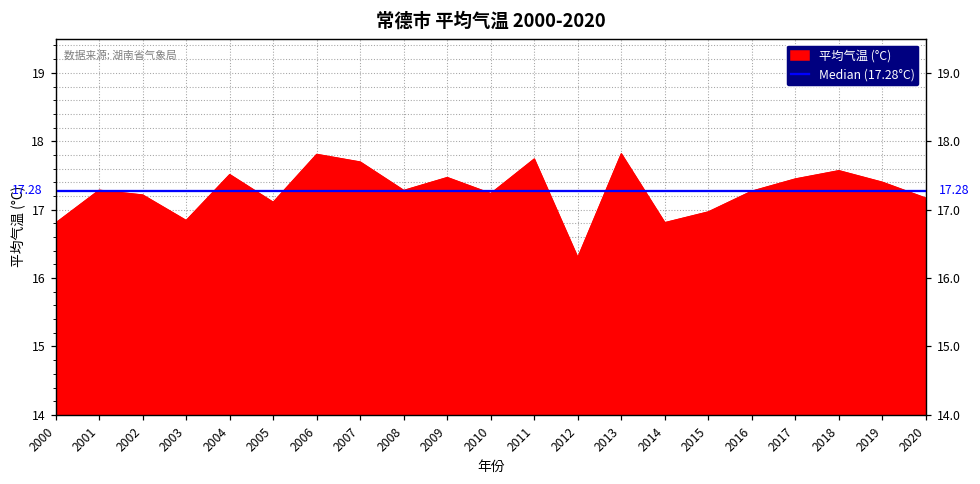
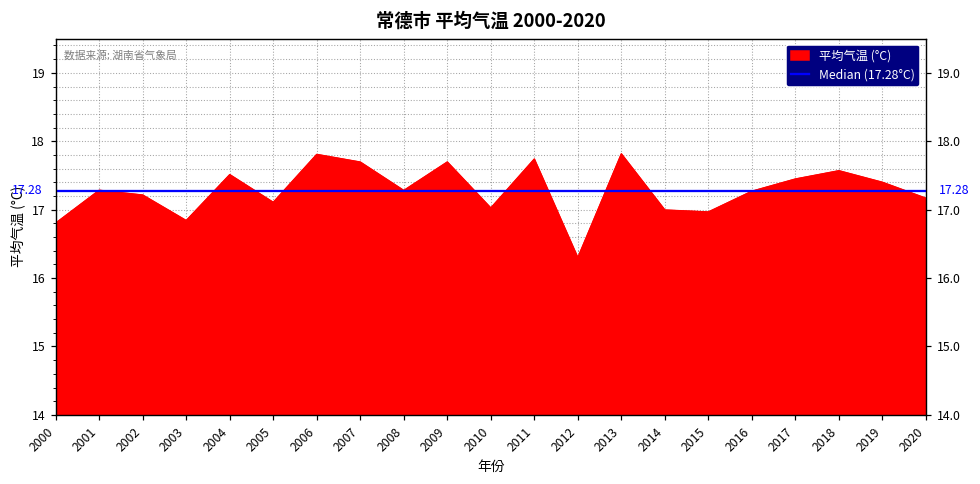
2009: 17.5 -> 17.7
2010: 17.2 -> 17.0
2014: 16.8 -> 17.0
